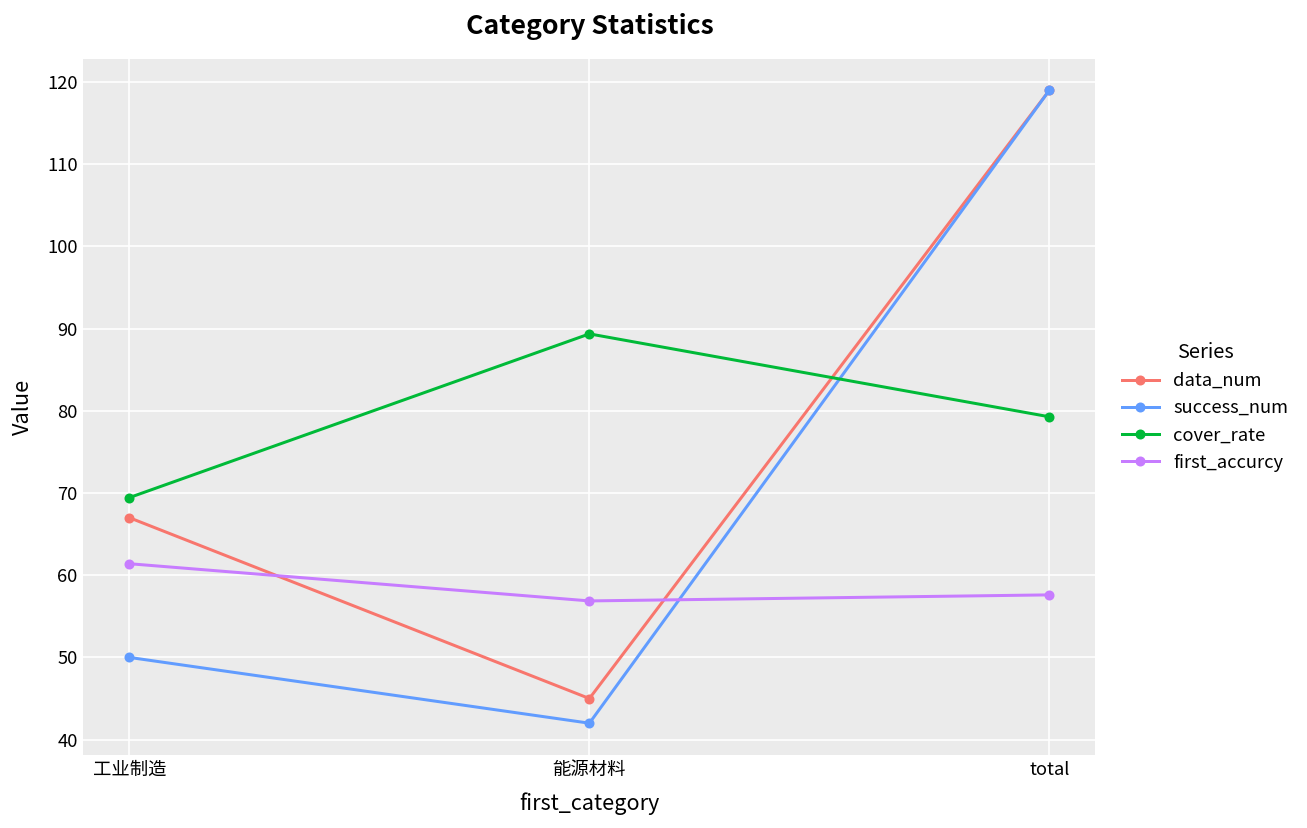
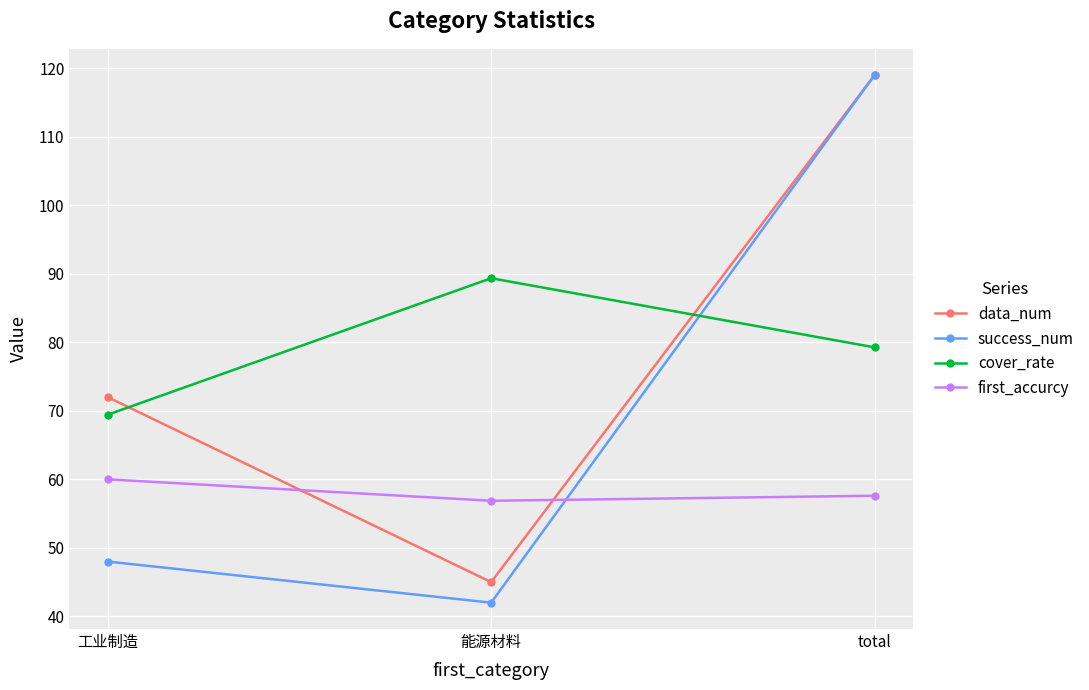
data_num, 工业制造: 67 -> 72
success_num, 工业制造: 50 -> 48
first_accurcy, 工业制造: 61 -> 60
